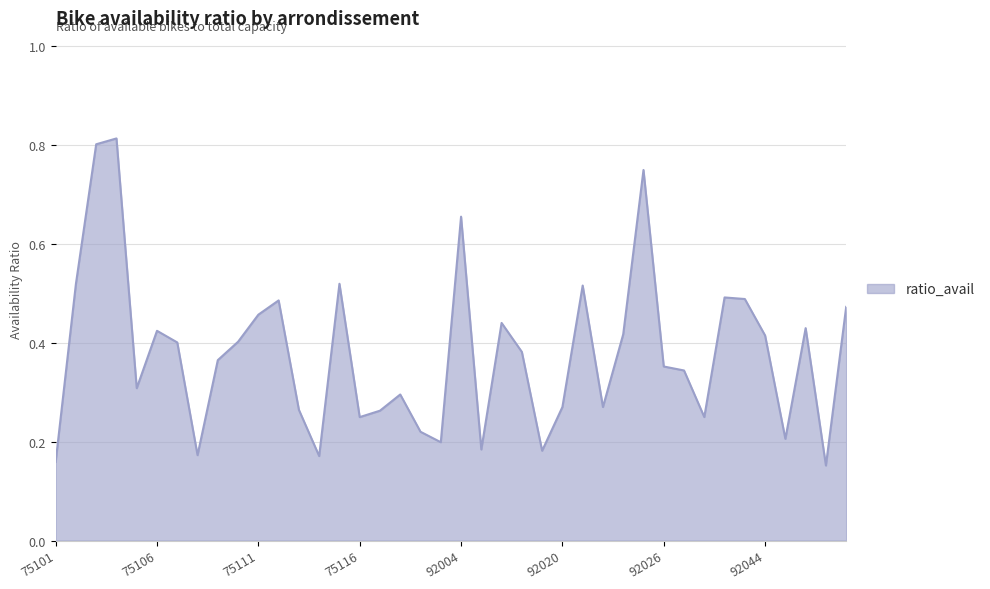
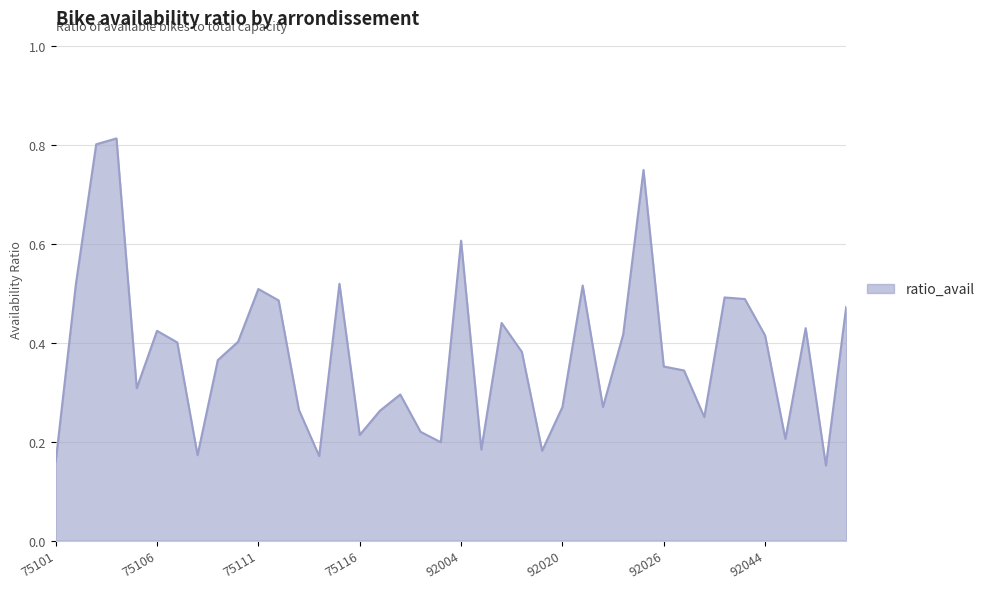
75111: 0.46 -> 0.51
75116: 0.25 -> 0.21
92004: 0.66 -> 0.61
